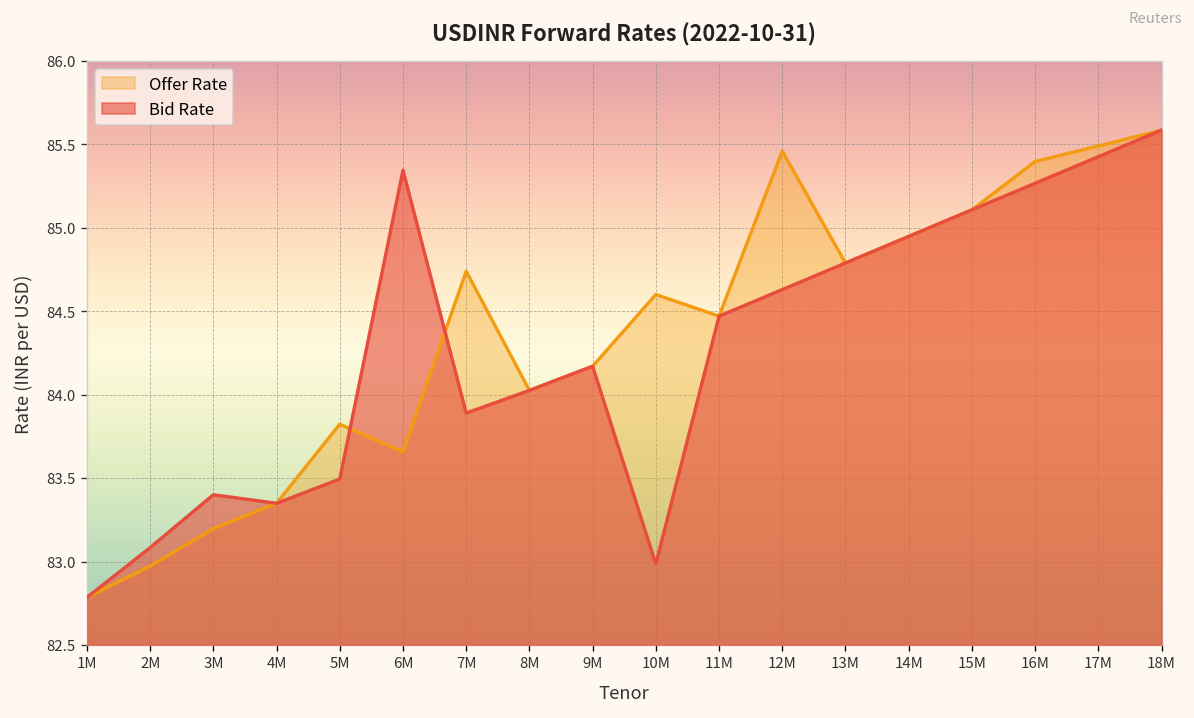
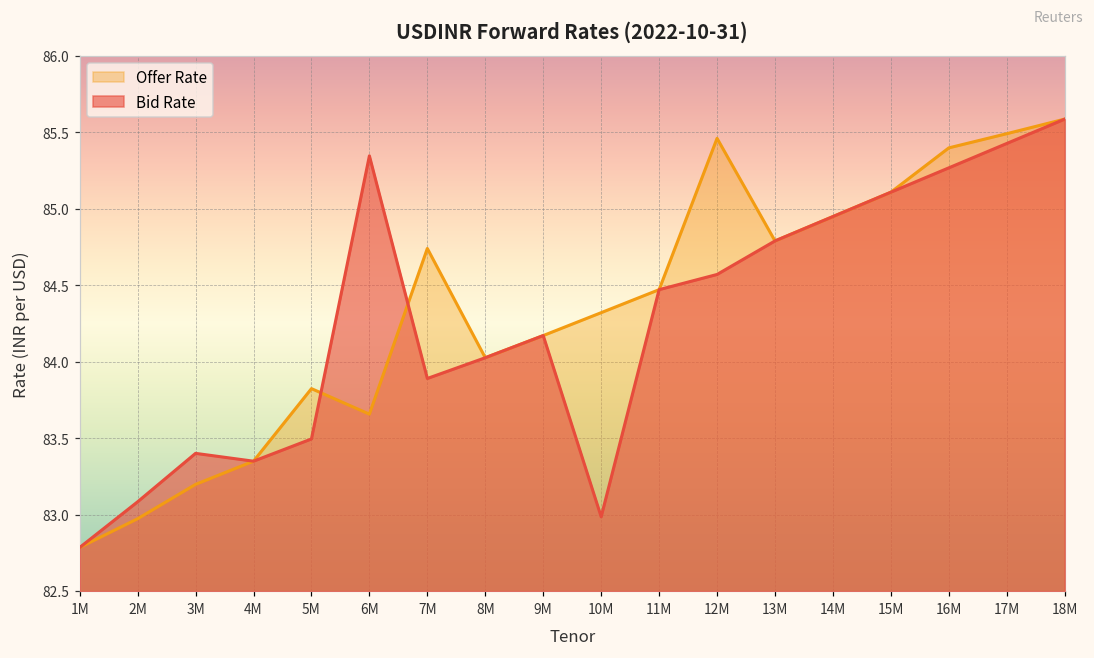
Offer Rate, 10M: 84.60 -> 84.32
Bid Rate, 12M: 84.63 -> 84.57
